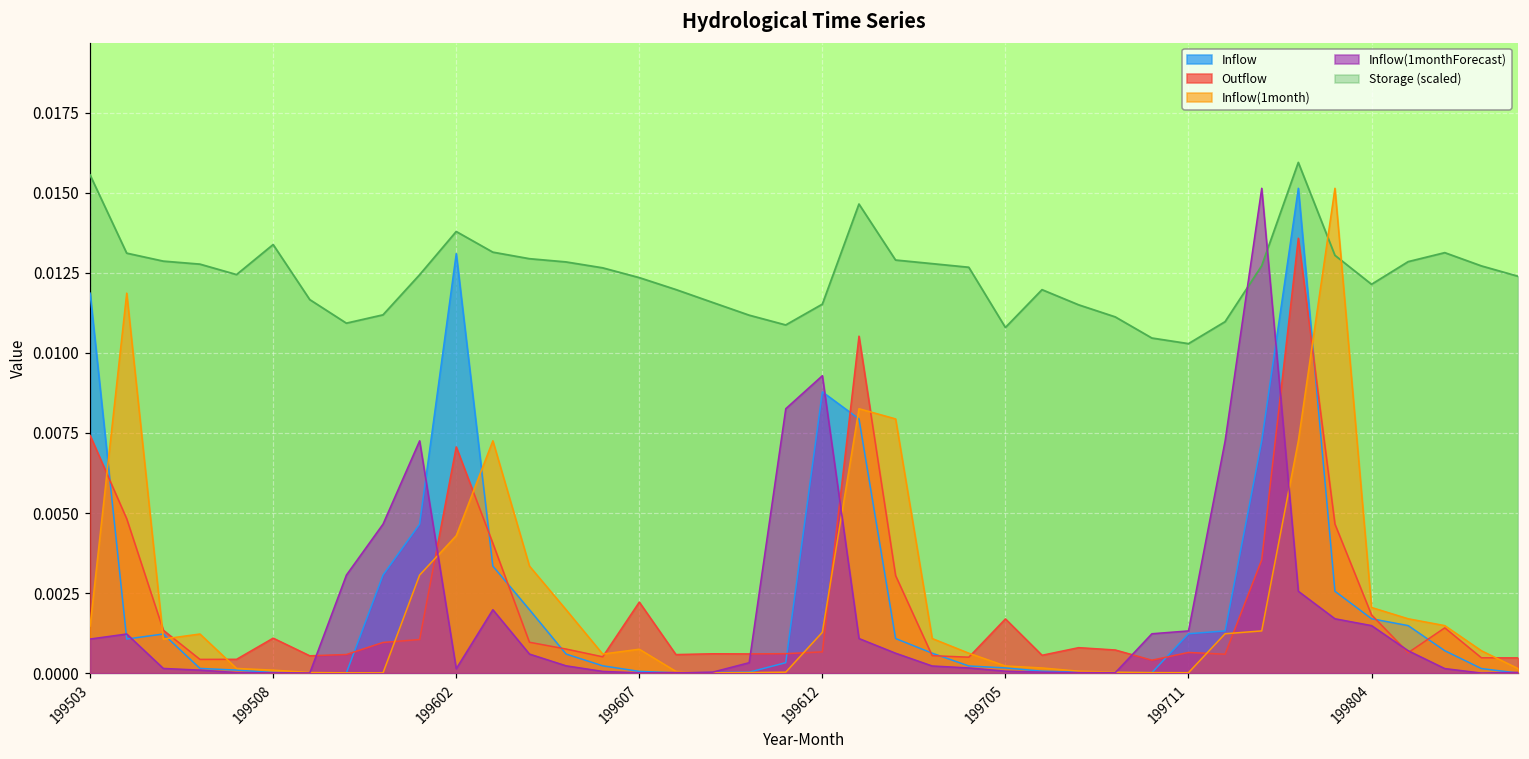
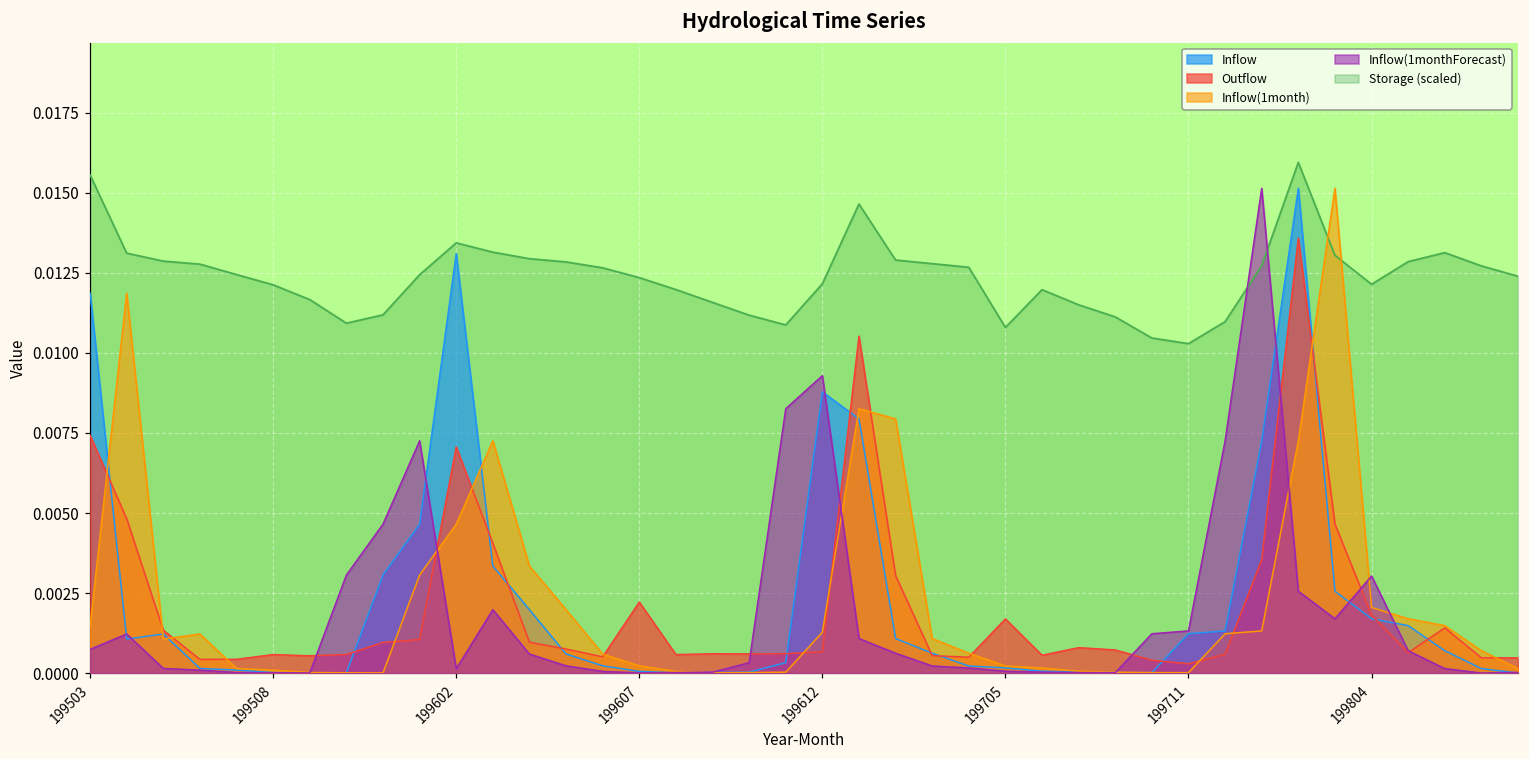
Inflow(1monthForecast), 199503: 0.0011 -> 0.0007
Outflow, 199508: 0.0011 -> 0.0006
Storage (scaled), 199508: 0.0134 -> 0.0121
Inflow(1month), 199602: 0.0043 -> 0.0047
Storage (scaled), 199602: 0.0138 -> 0.0134
Inflow(1month), 199607: 0.0007 -> 0.0002
Storage (scaled), 199612: 0.0115 -> 0.0122
Outflow, 199711: 0.0006 -> 0.0003
Inflow(1monthForecast), 199804: 0.0015 -> 0.0030
